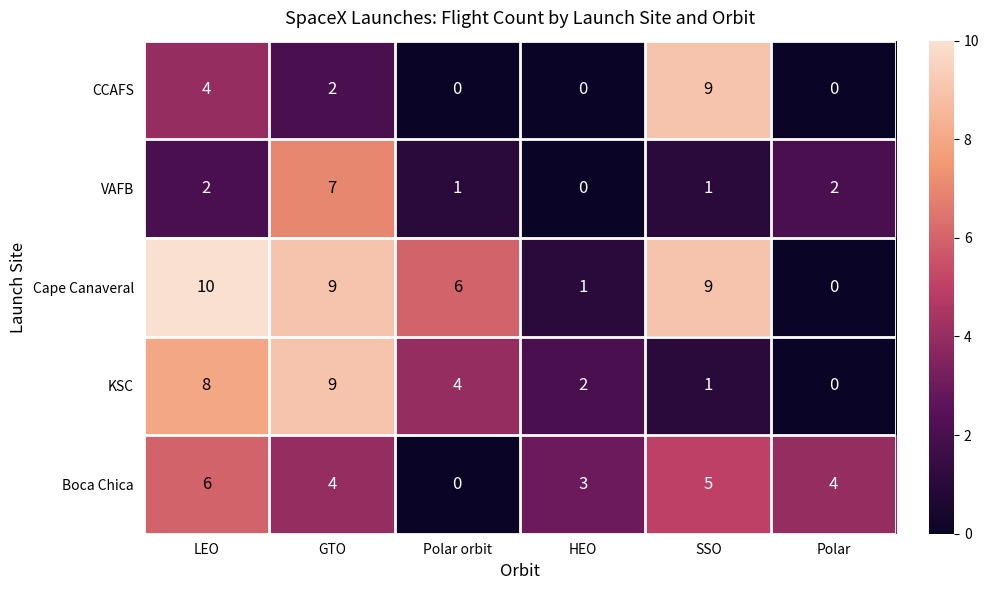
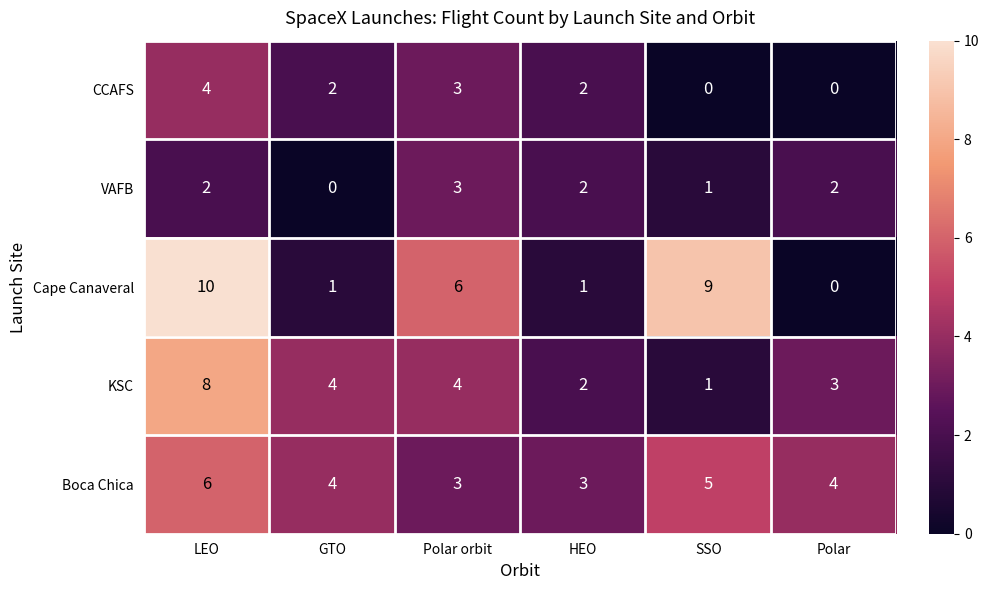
CCAFS, Polar orbit: 0 -> 3
CCAFS, HEO: 0 -> 2
CCAFS, SSO: 9 -> 0
VAFB, GTO: 7 -> 0
VAFB, Polar orbit: 1 -> 3
VAFB, HEO: 0 -> 2
Cape Canaveral, GTO: 9 -> 1
KSC, GTO: 9 -> 4
KSC, Polar: 0 -> 3
Boca Chica, Polar orbit: 0 -> 3
